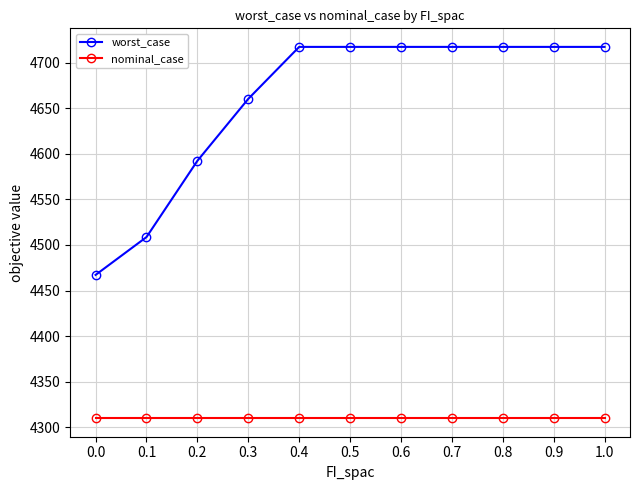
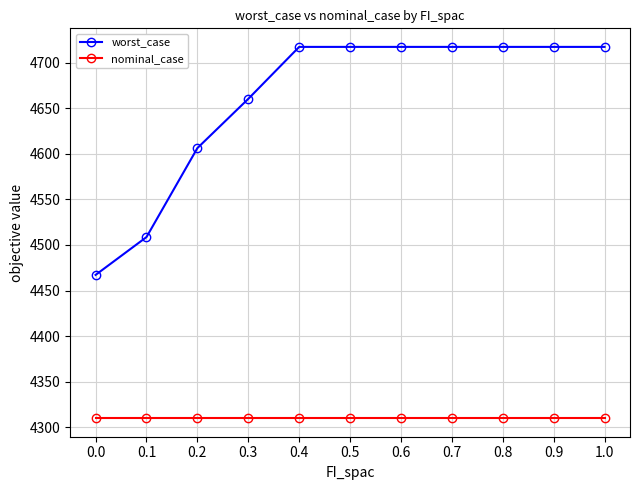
worst_case, 0.2: 4590 -> 4610
